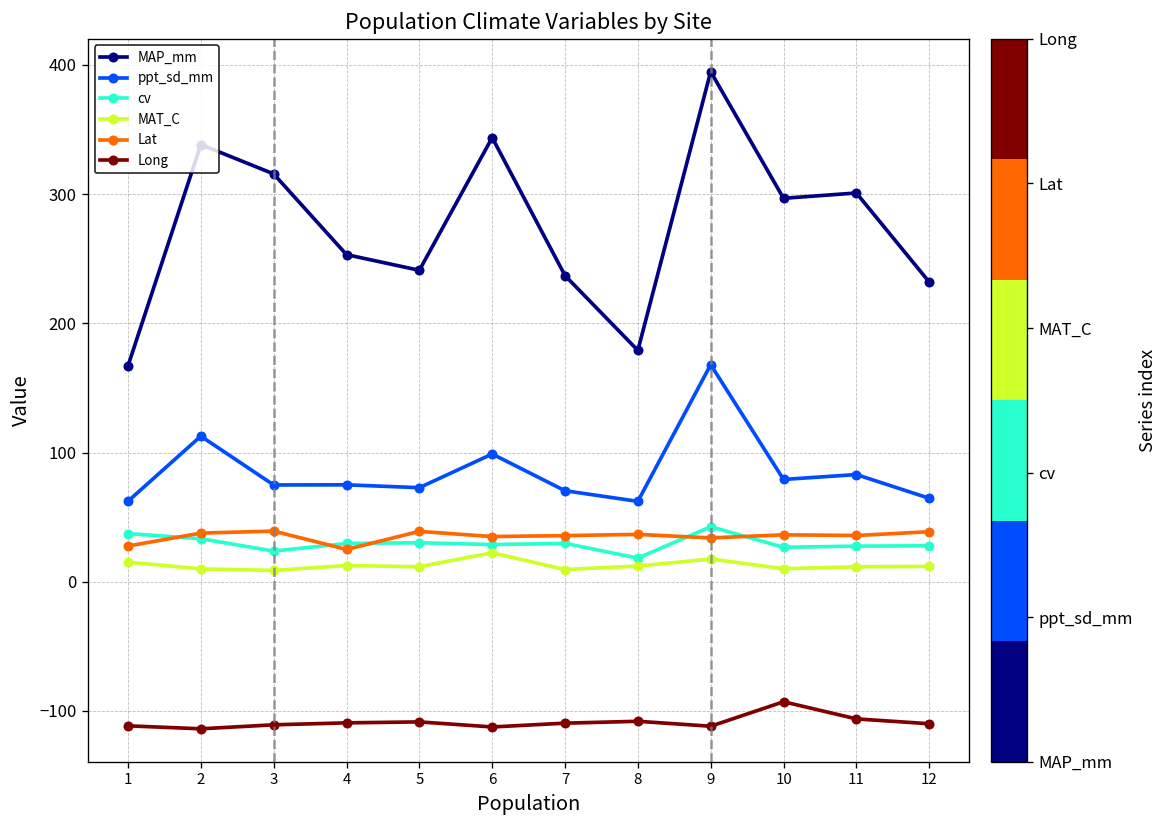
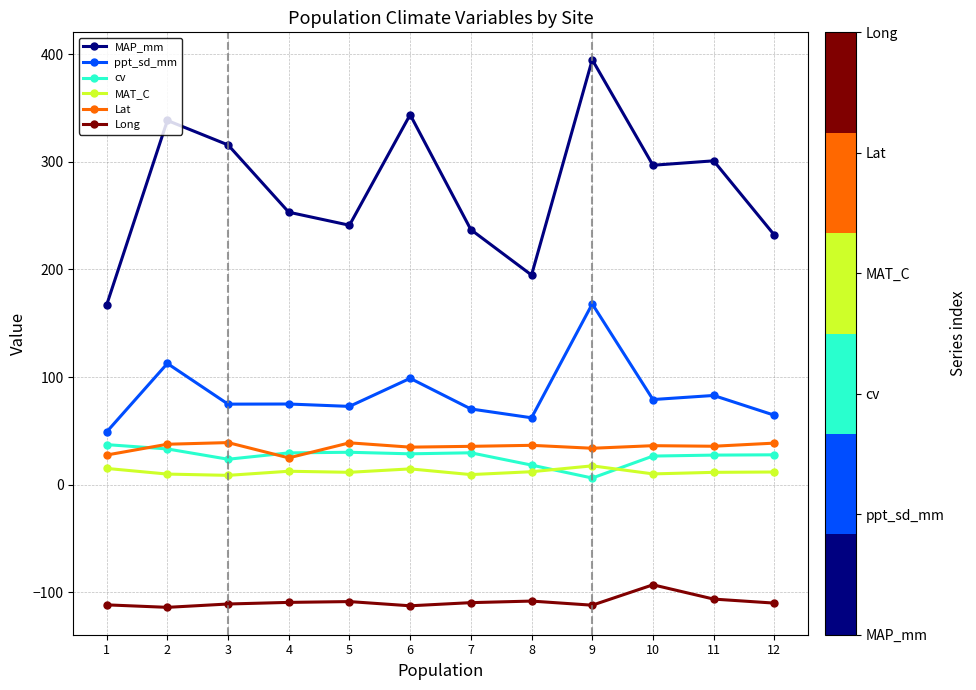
ppt_sd_mm, 1: 62 -> 49
MAT_C, 6: 22 -> 15
MAP_mm, 8: 179 -> 195
cv, 9: 43 -> 6
